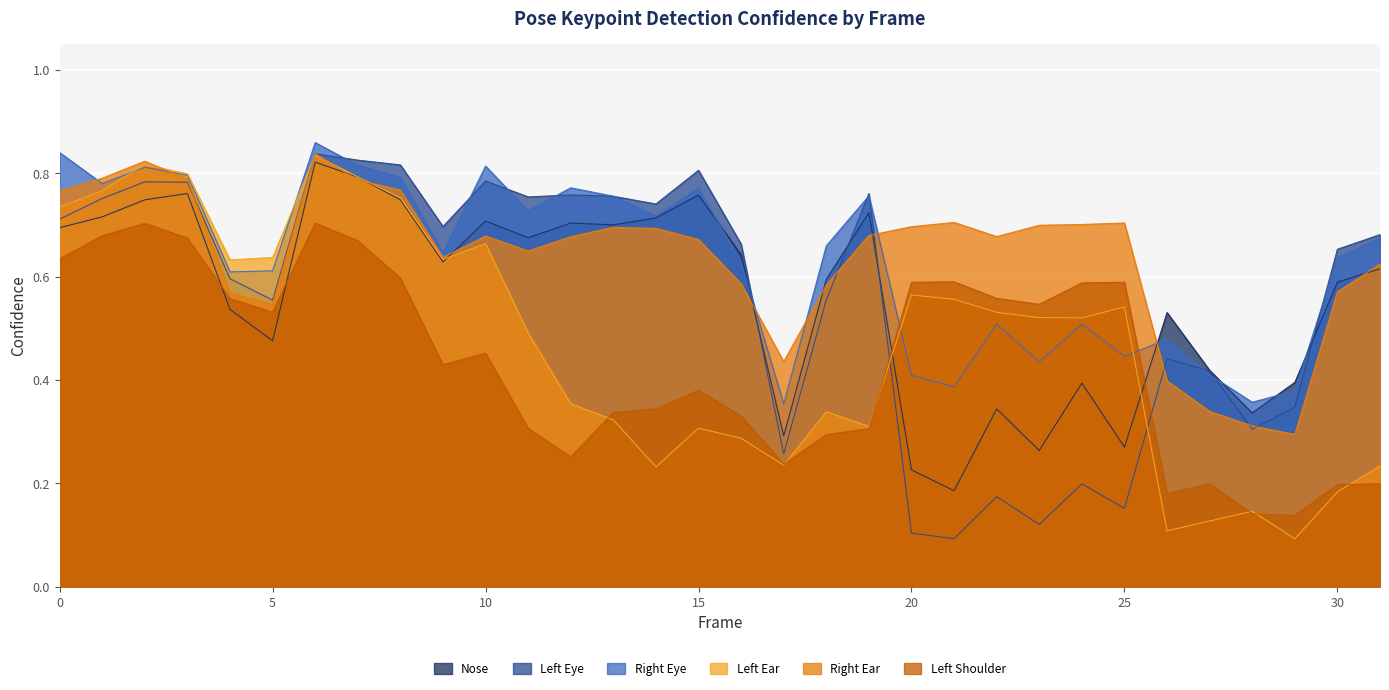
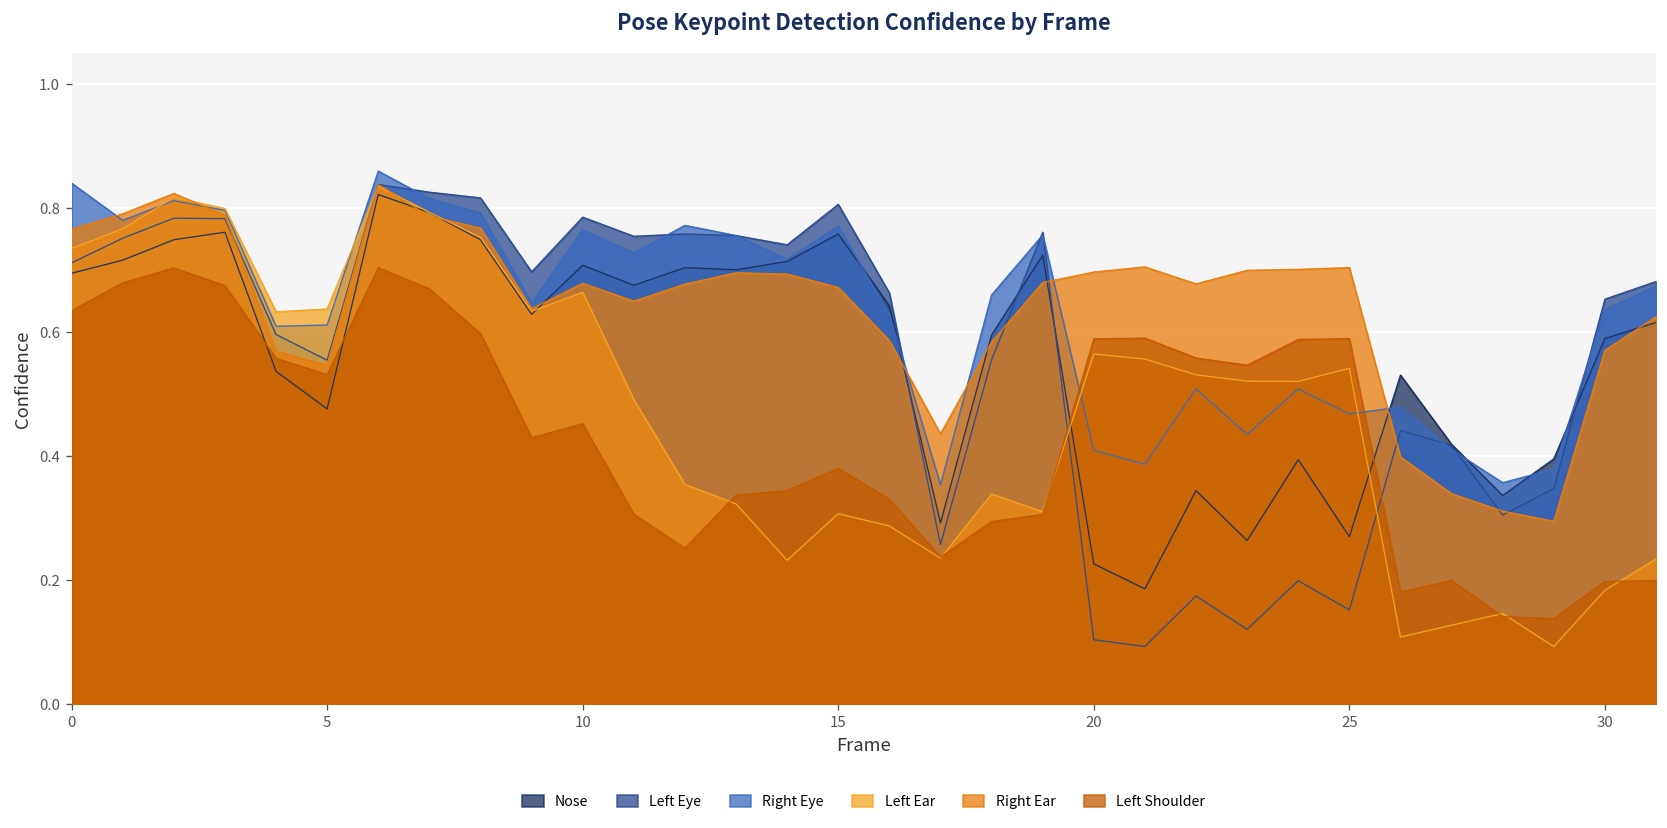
Right Eye, 10: 0.81 -> 0.76
Right Eye, 25: 0.45 -> 0.47
